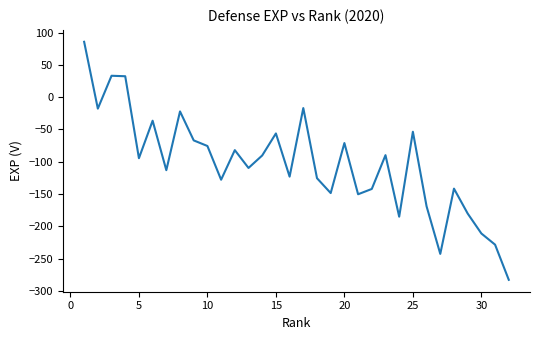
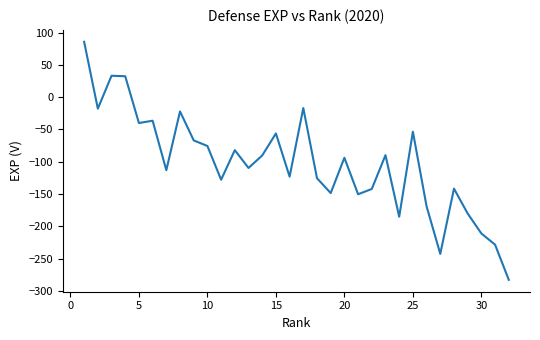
5: -90 -> -40
20: -70 -> -90
